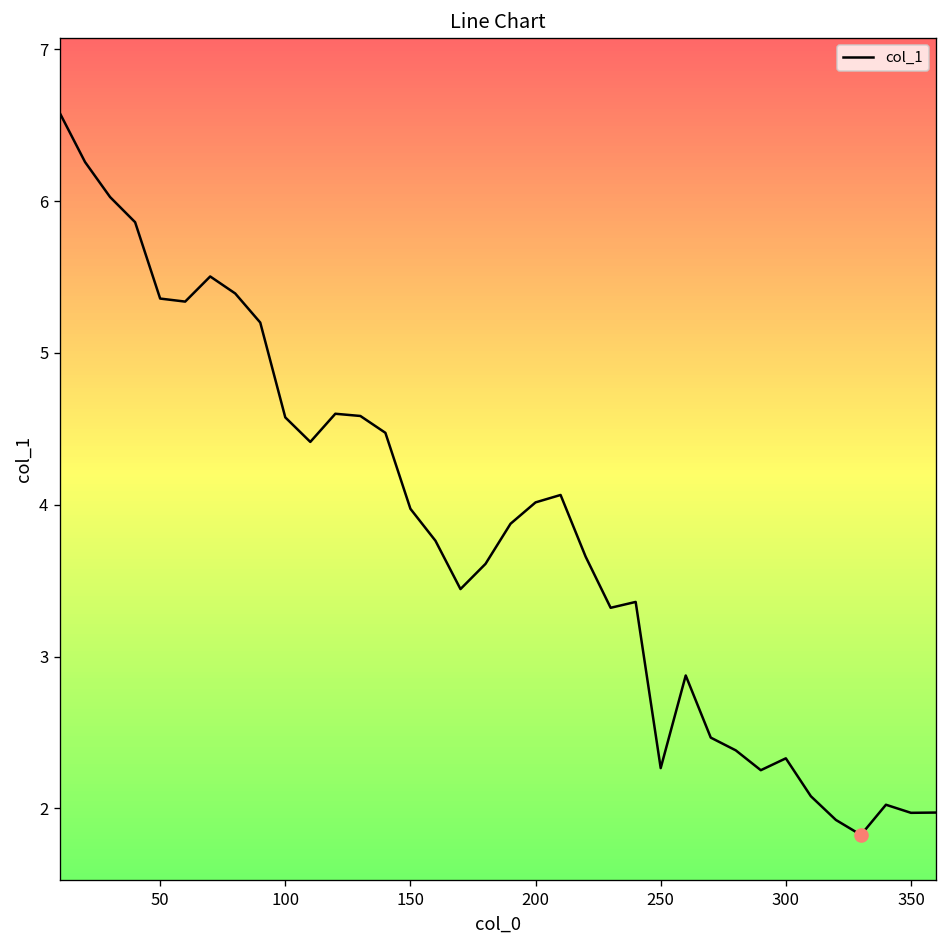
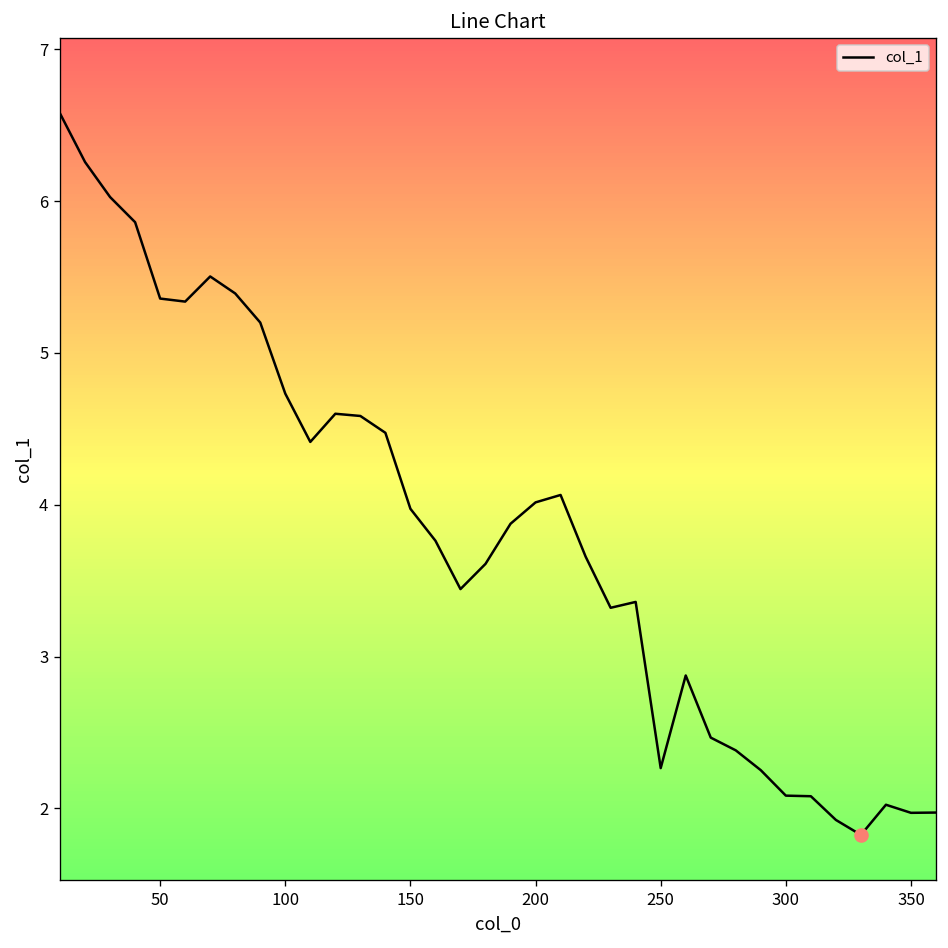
col_1, 100: 4.58 -> 4.73
col_1, 300: 2.33 -> 2.08
